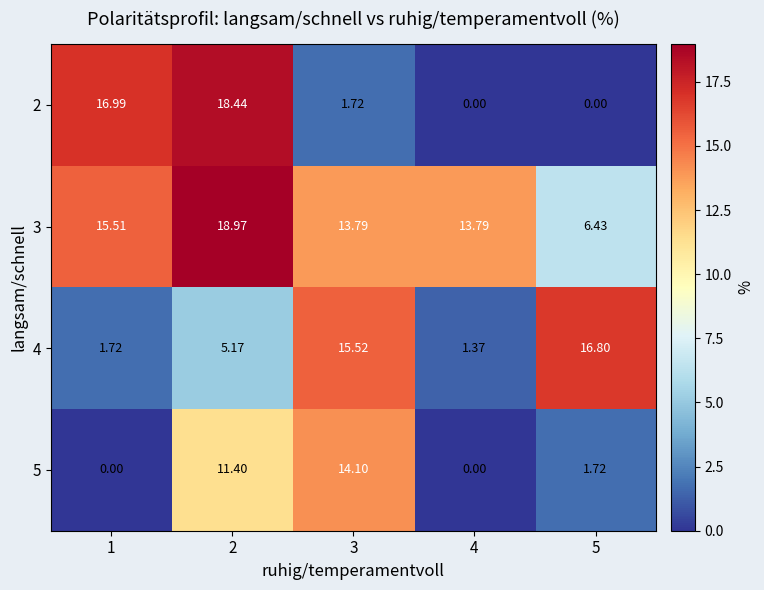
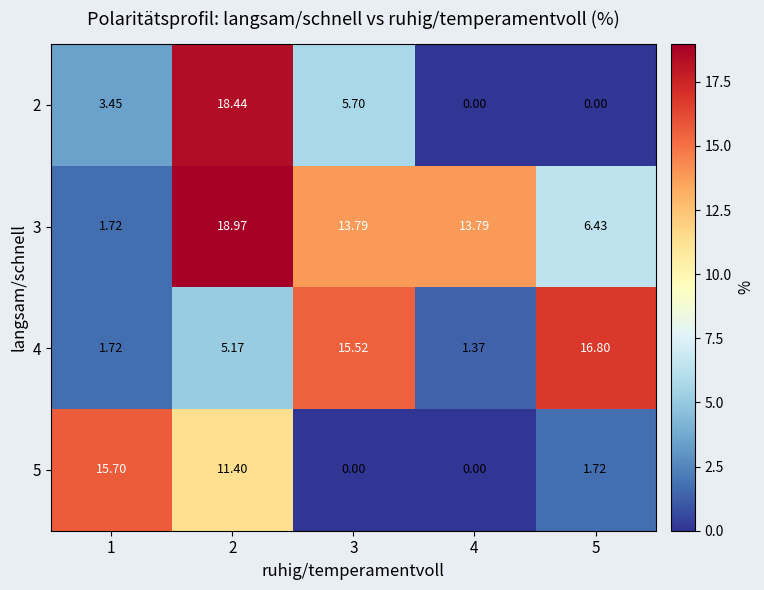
2, 1: 16.99 -> 3.45
2, 3: 1.72 -> 5.70
3, 1: 15.51 -> 1.72
5, 1: 0.00 -> 15.70
5, 3: 14.10 -> 0.00
